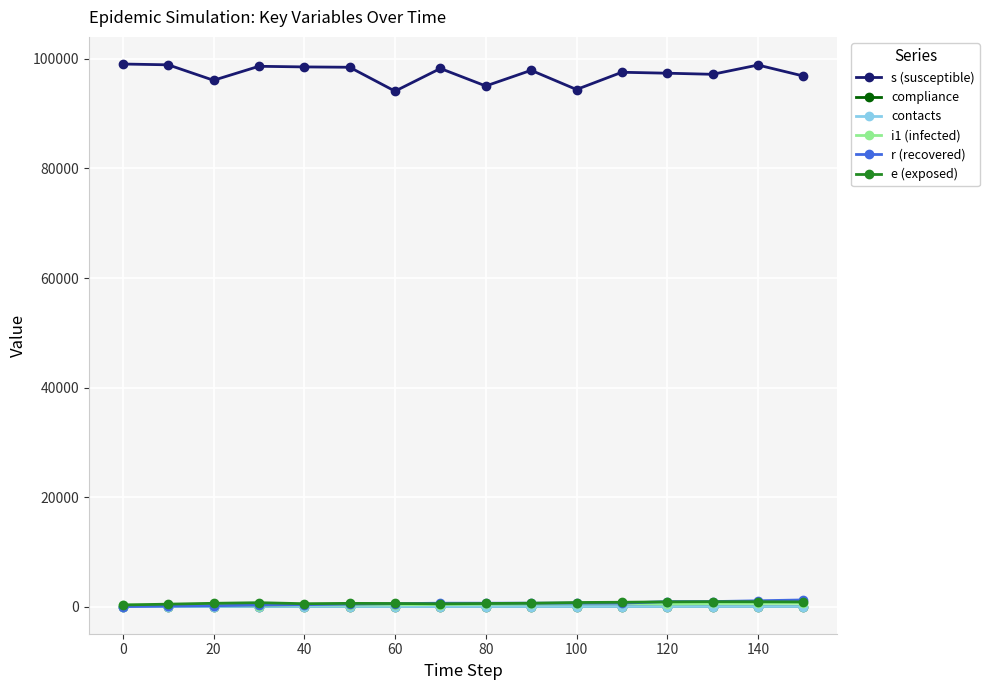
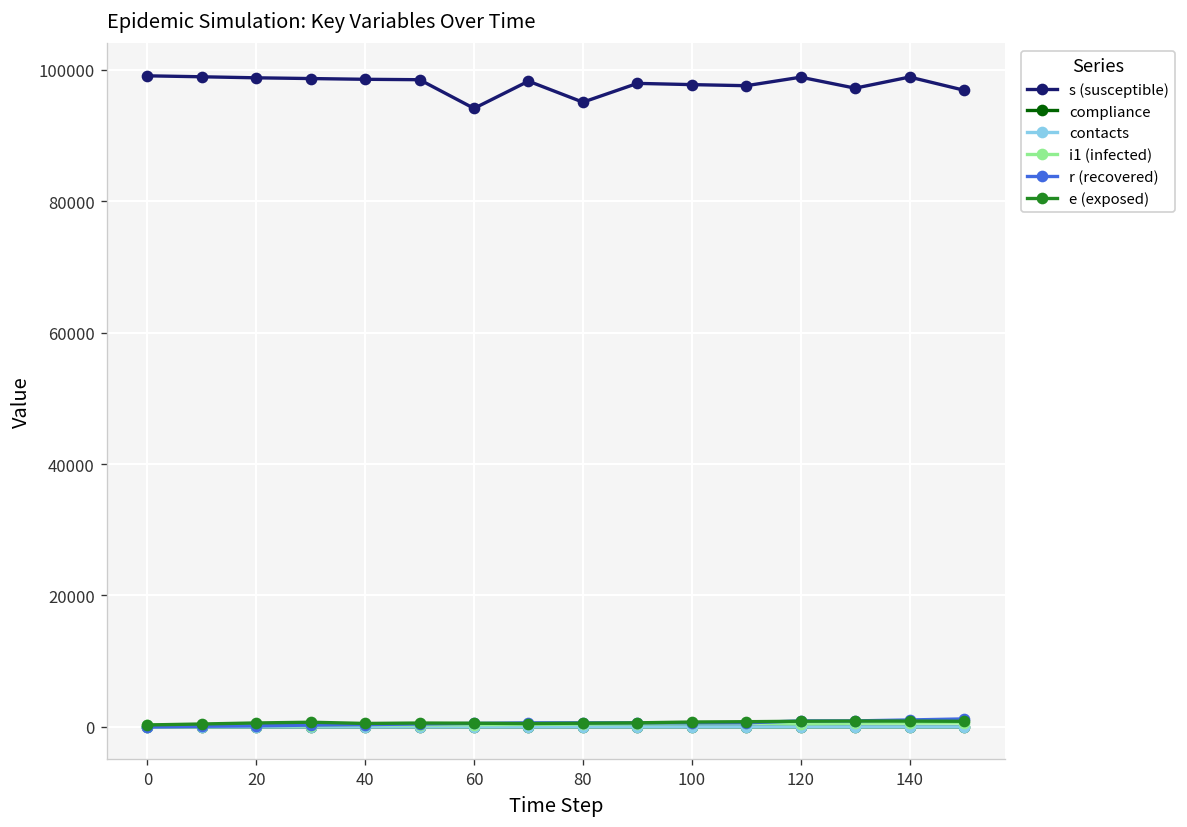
s (susceptible), 20: 96000 -> 99000
s (susceptible), 100: 94000 -> 98000
s (susceptible), 120: 97000 -> 99000
